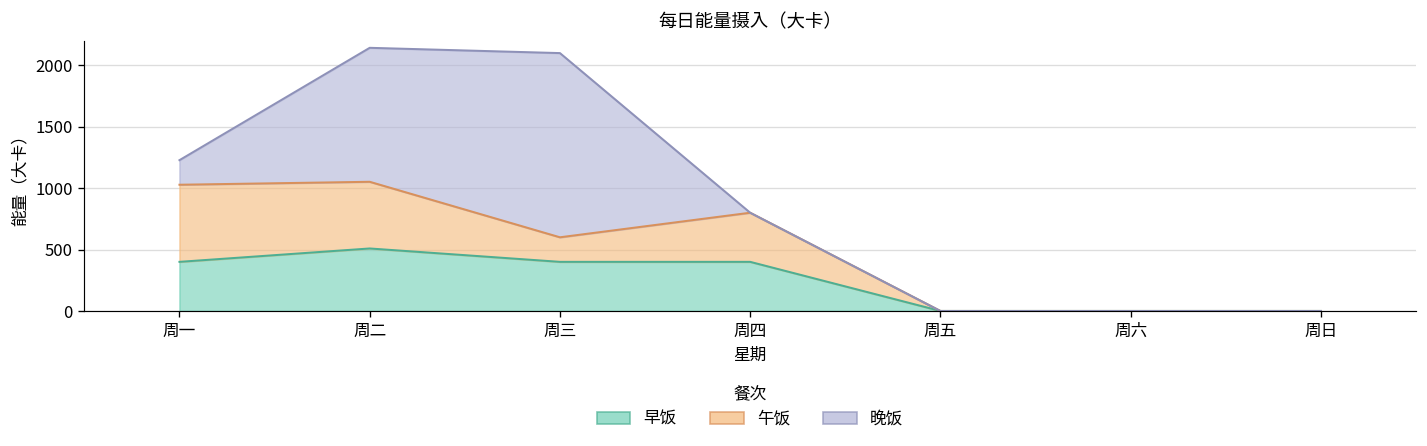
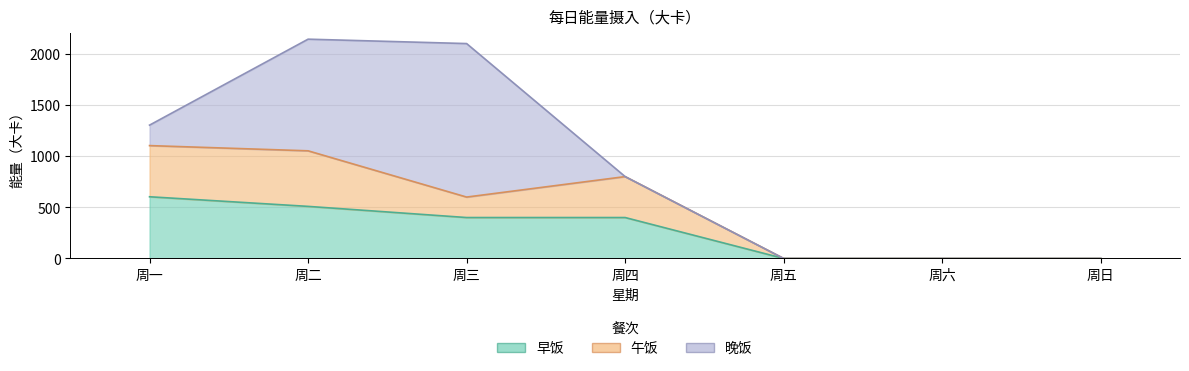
早饭, 周一: 400 -> 600
午饭, 周一: 630 -> 500
